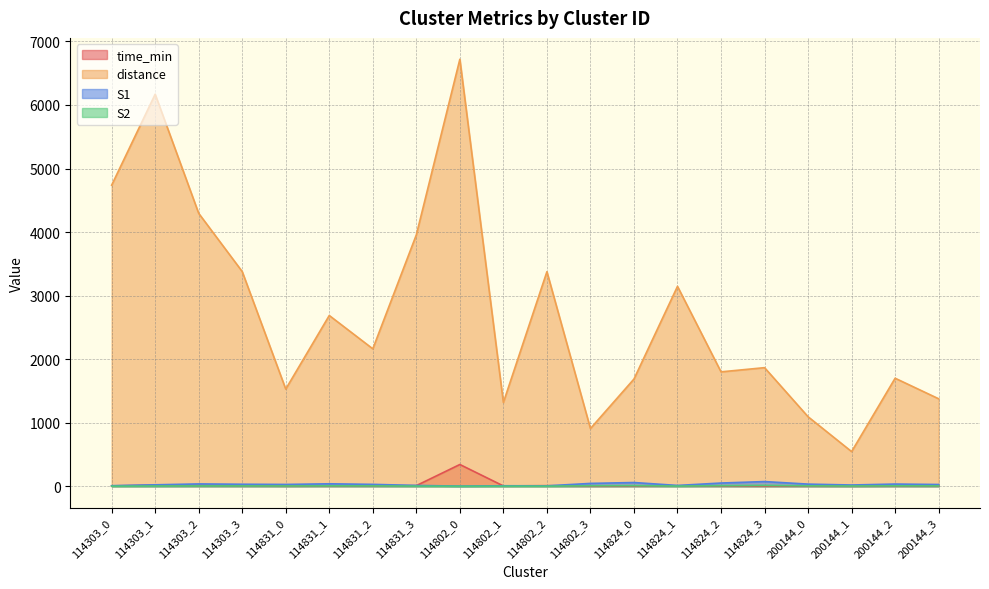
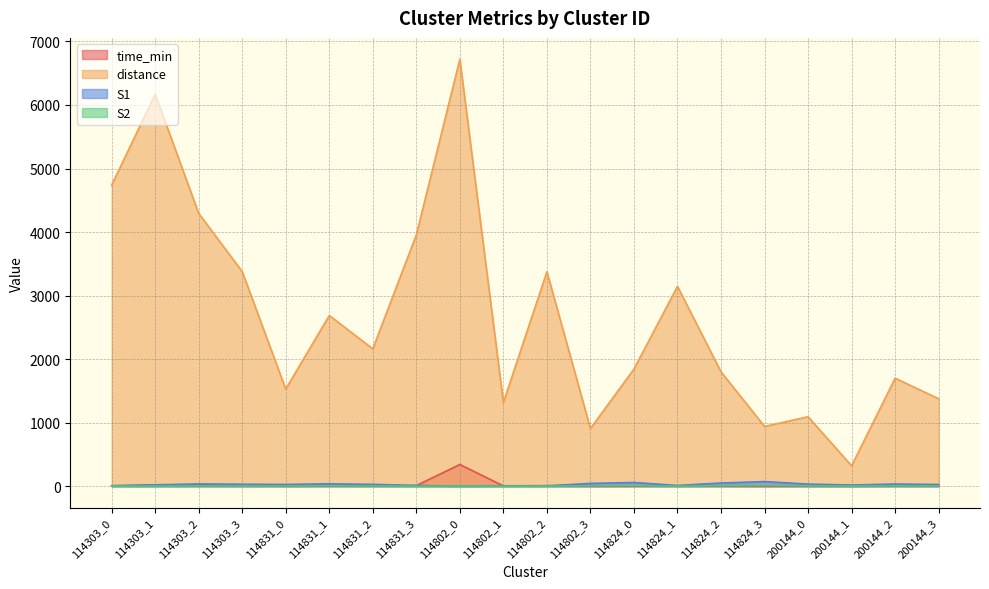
distance, 114824_0: 1700 -> 1800
distance, 114824_3: 1900 -> 900
distance, 200144_1: 500 -> 300
